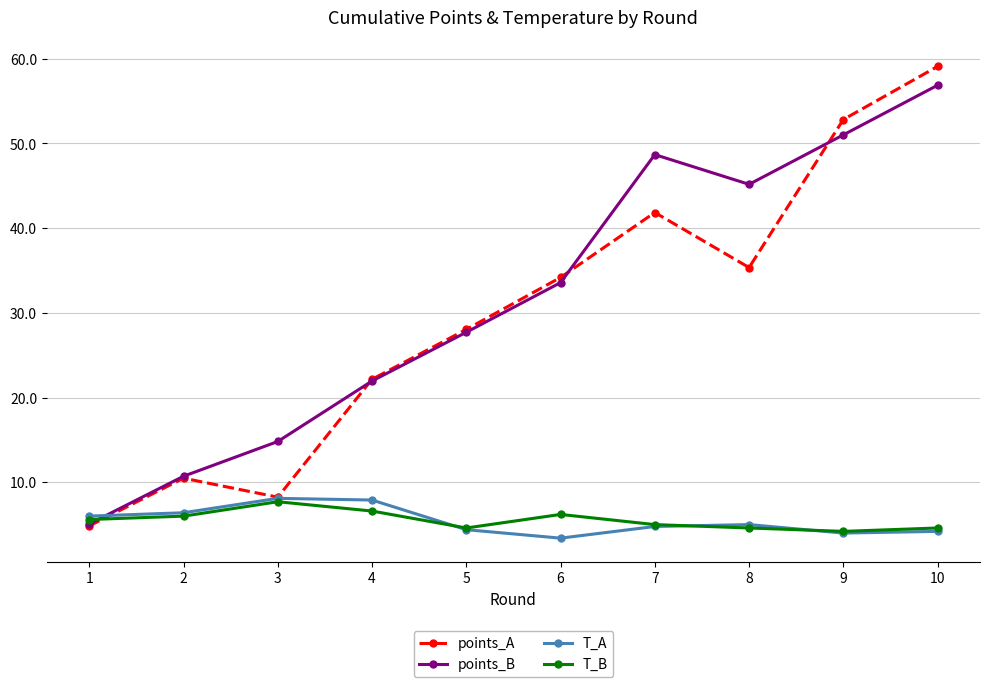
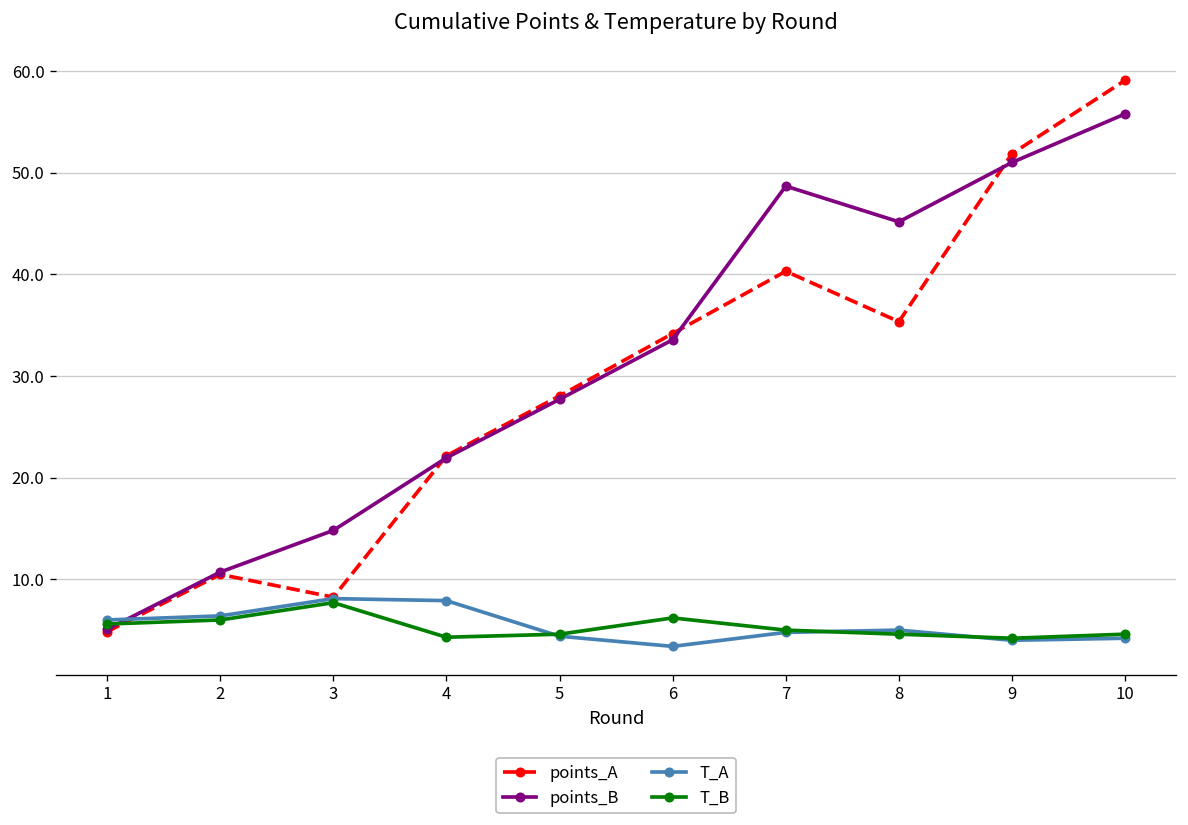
T_B, 4: 7 -> 4
points_A, 7: 42 -> 40
points_A, 9: 53 -> 52
points_B, 10: 57 -> 56
